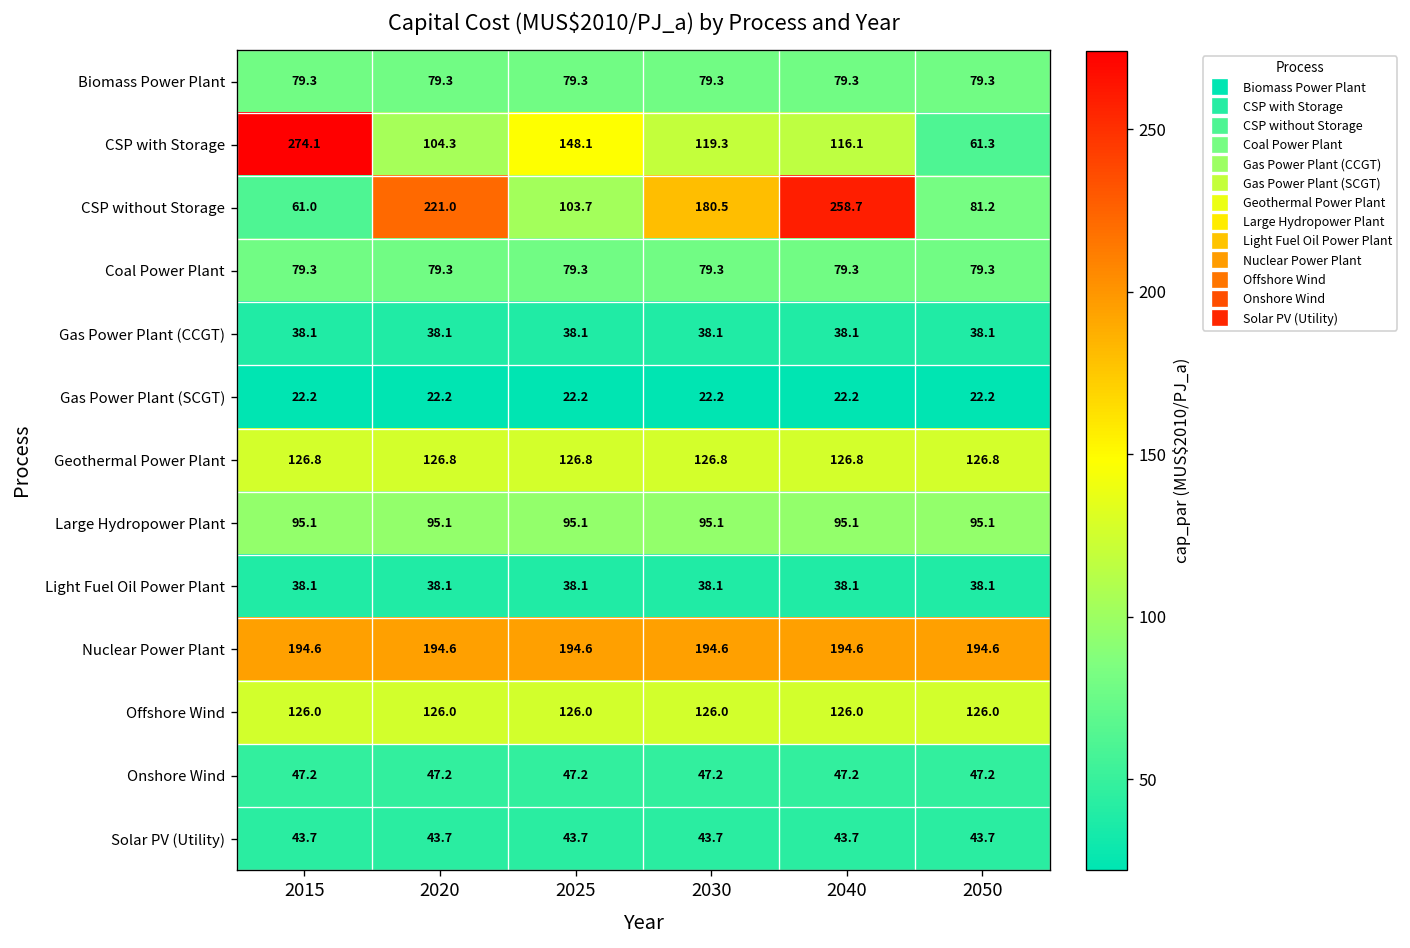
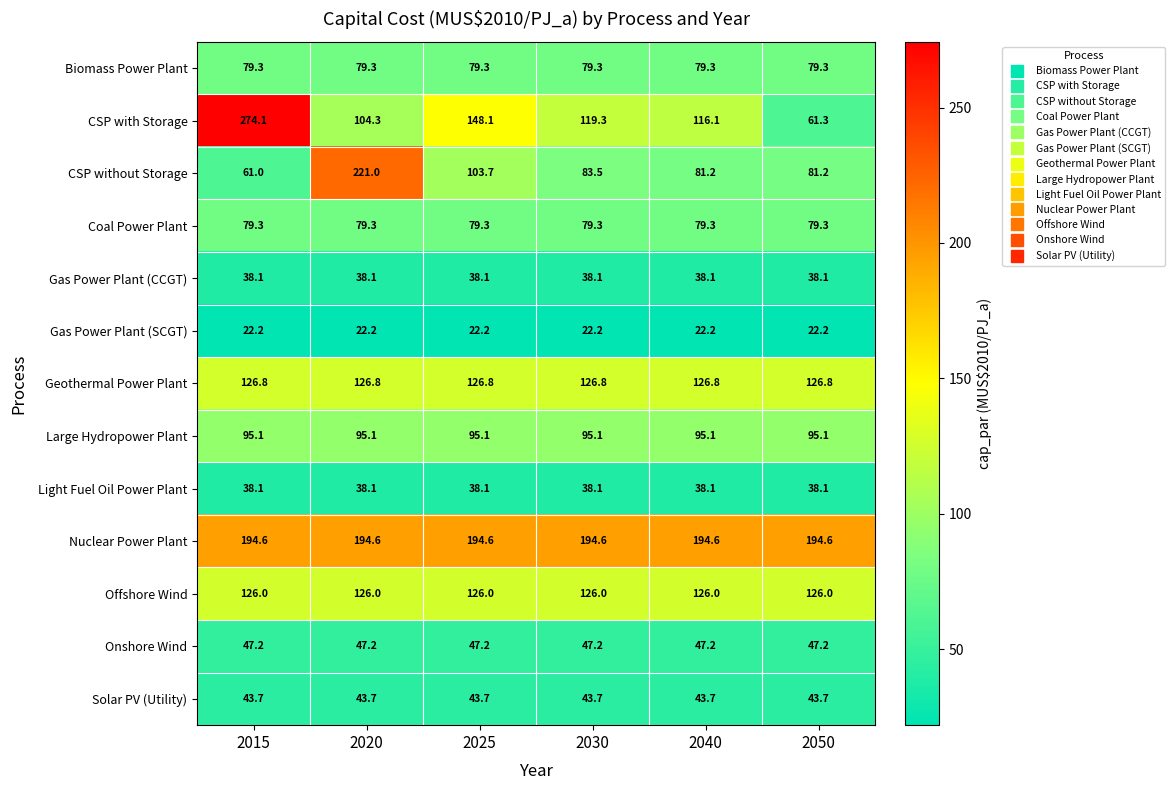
CSP without Storage, 2030: 180.5 -> 83.5
CSP without Storage, 2040: 258.7 -> 81.2
